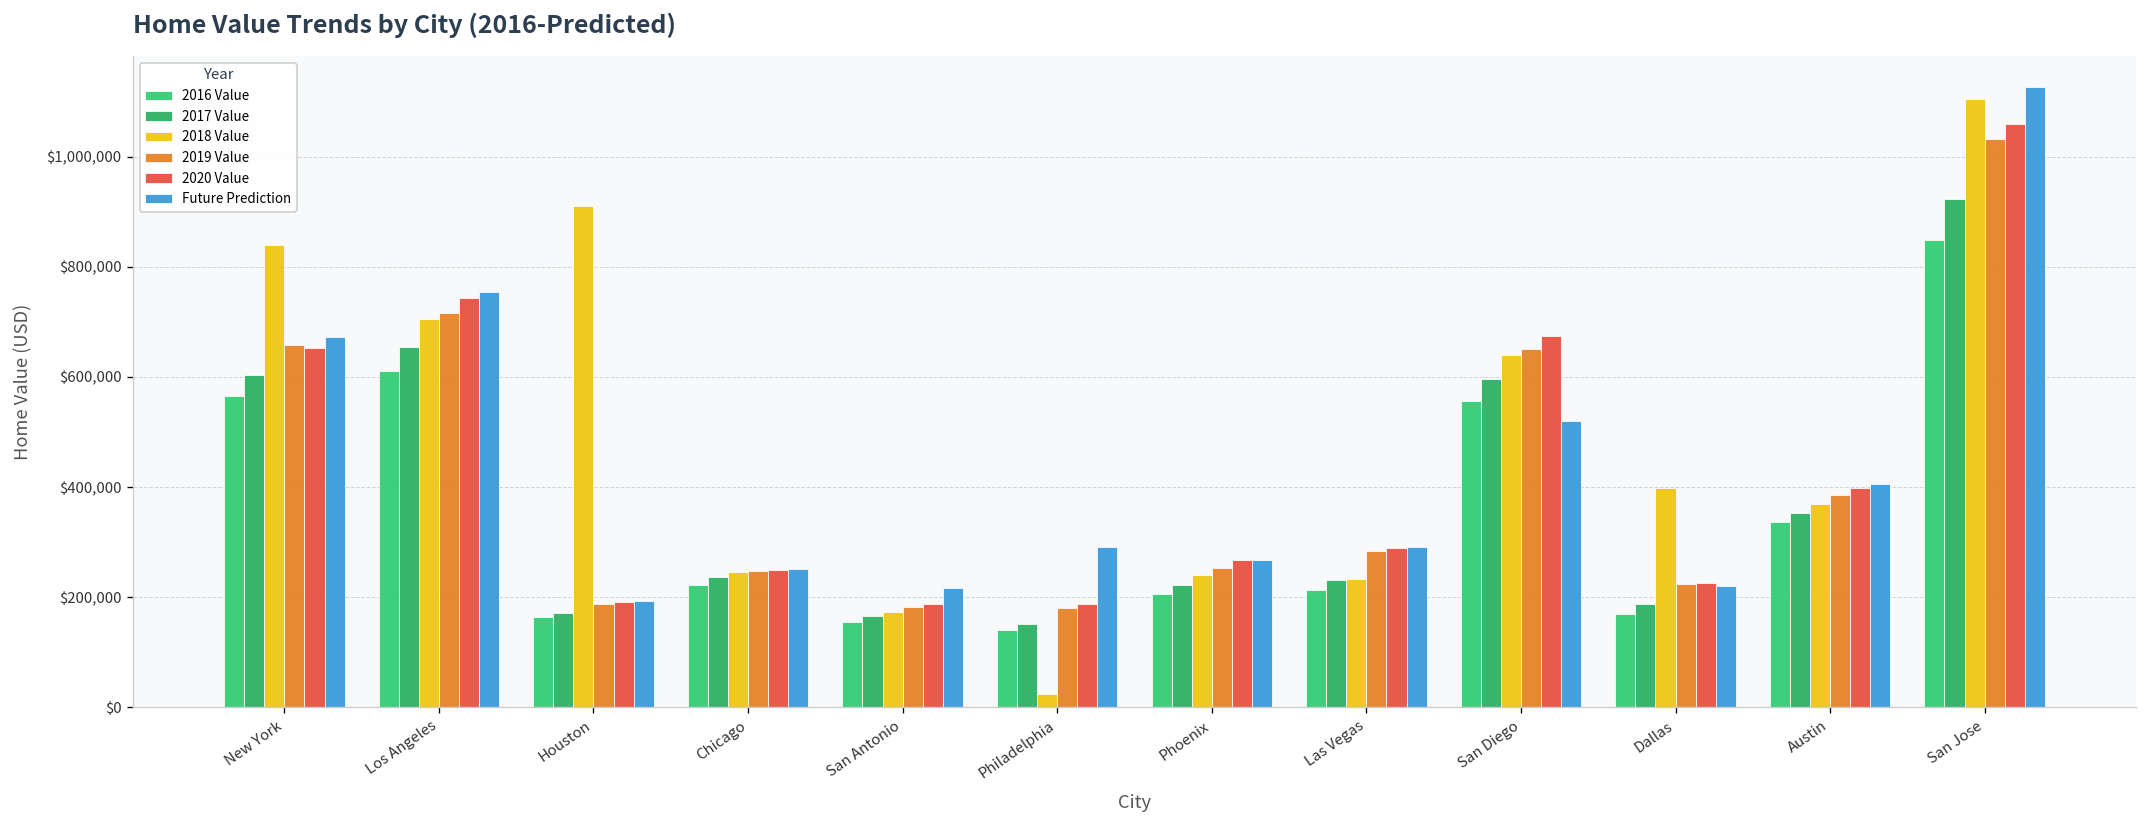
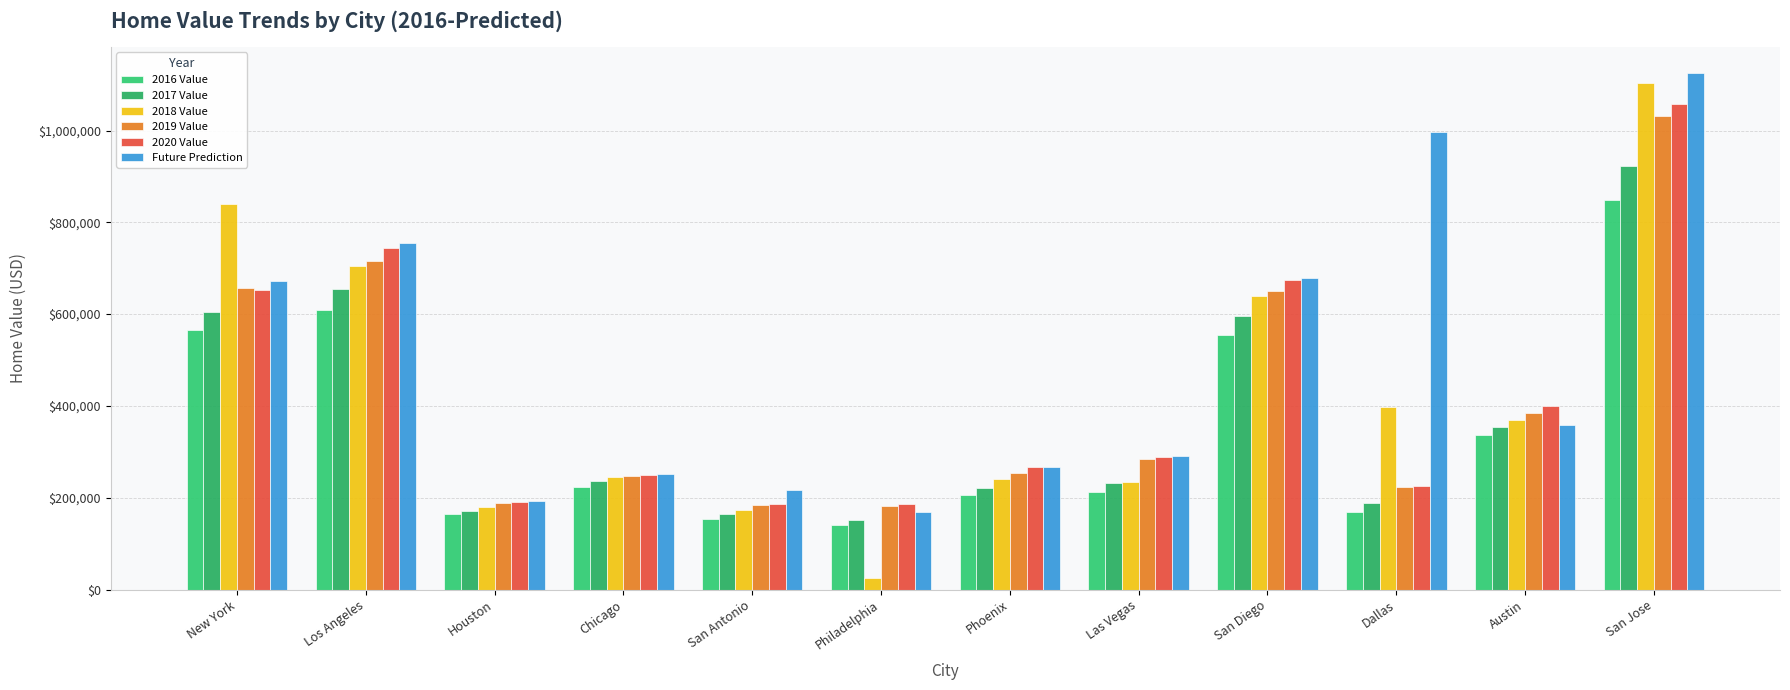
2018 Value, Houston: $910,000 -> $180,000
Future Prediction, Philadelphia: $290,000 -> $170,000
Future Prediction, San Diego: $520,000 -> $680,000
Future Prediction, Dallas: $220,000 -> $1,000,000
Future Prediction, Austin: $400,000 -> $360,000
